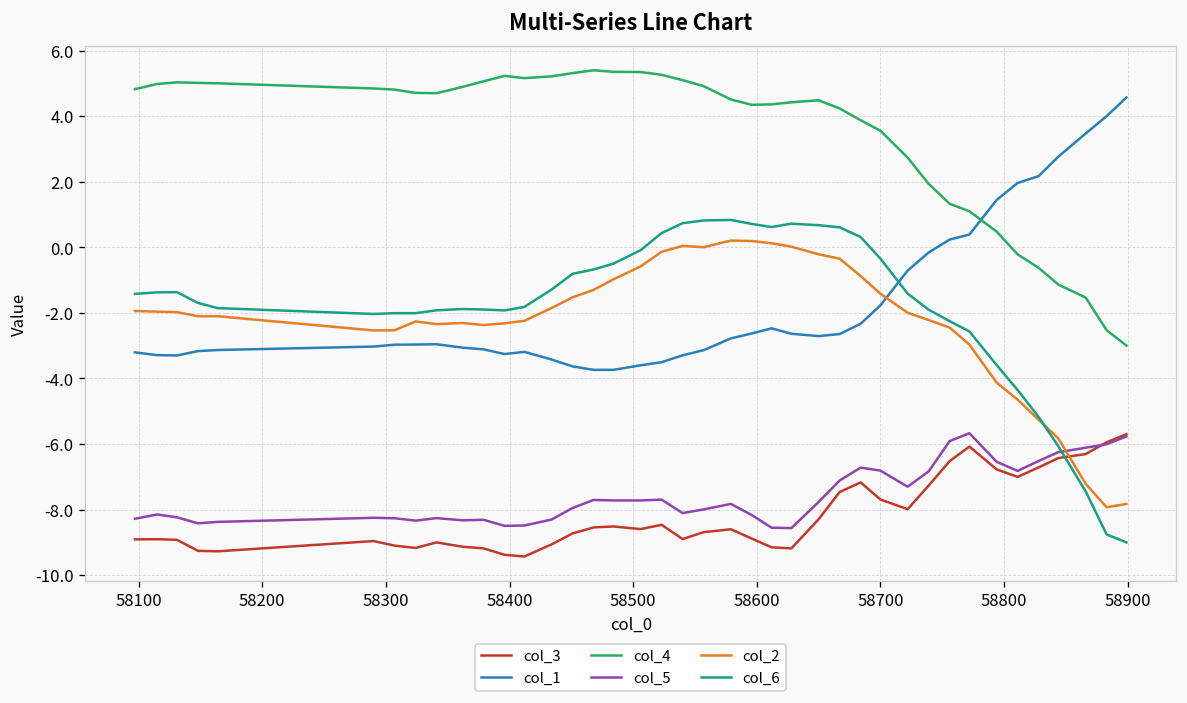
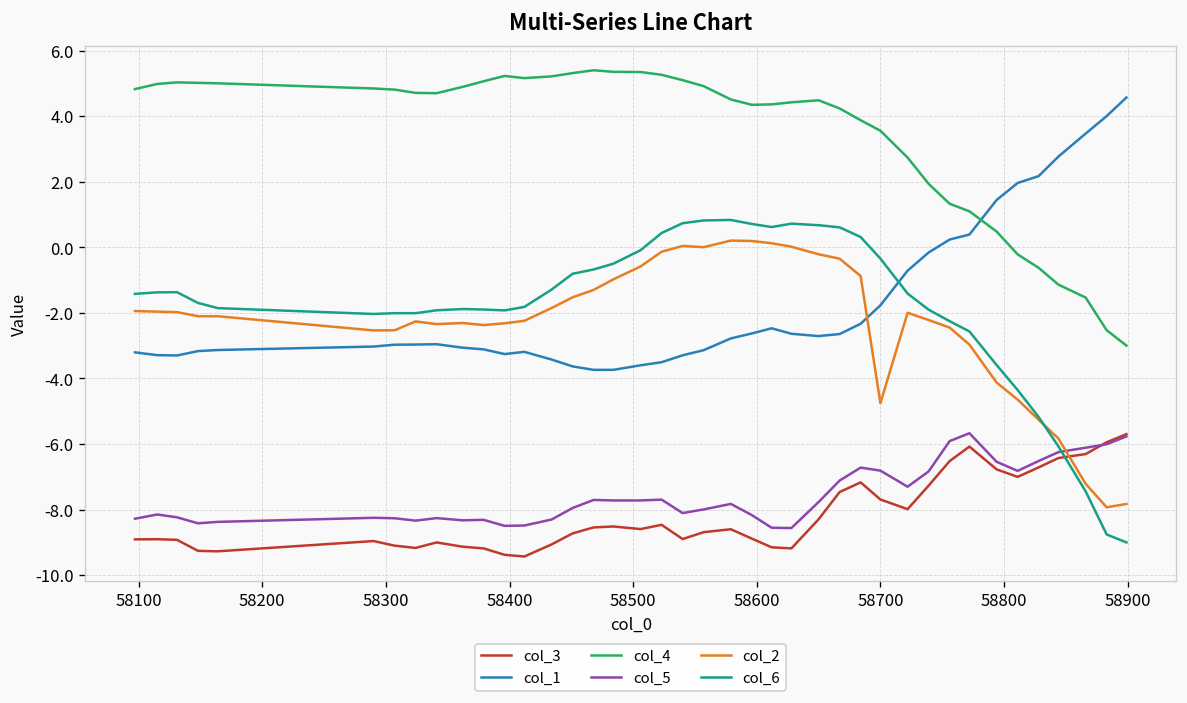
col_2, 58700: -1.4 -> -4.8
